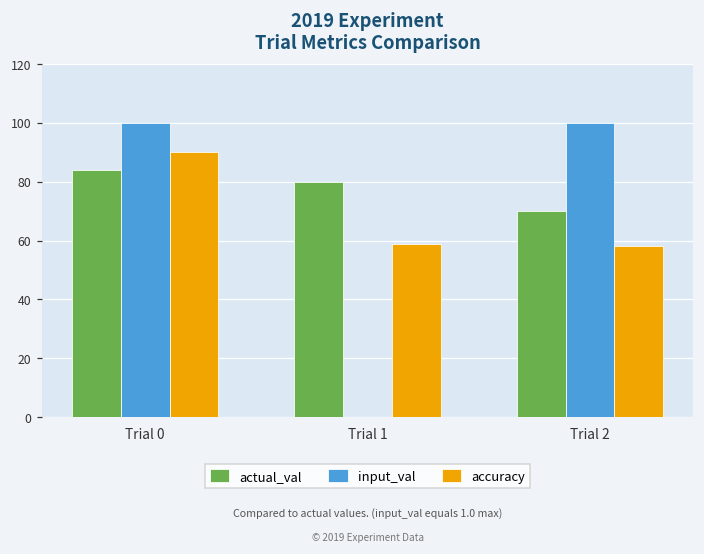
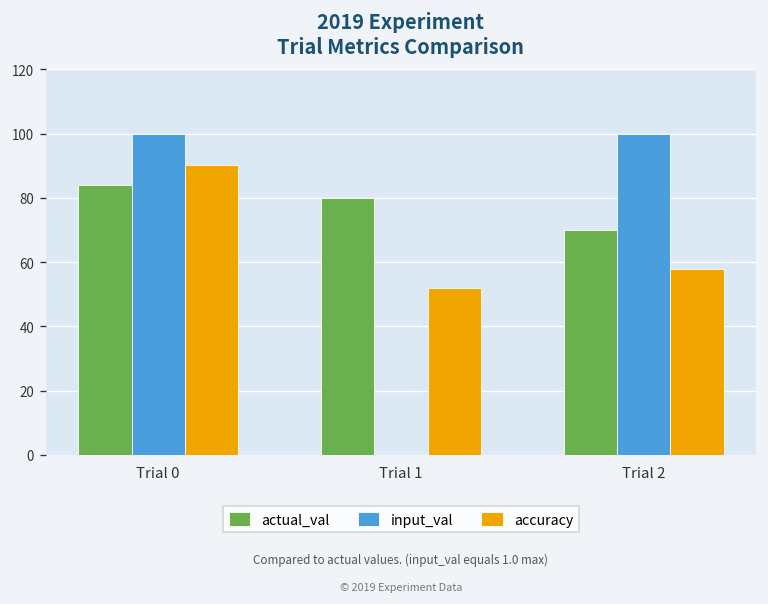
accuracy, Trial 1: 59 -> 52
